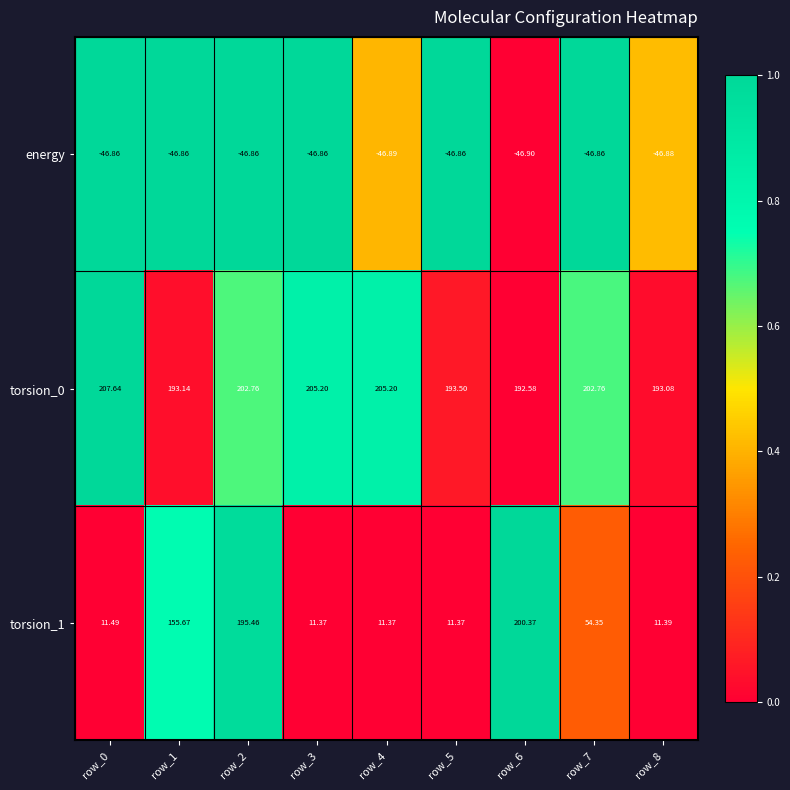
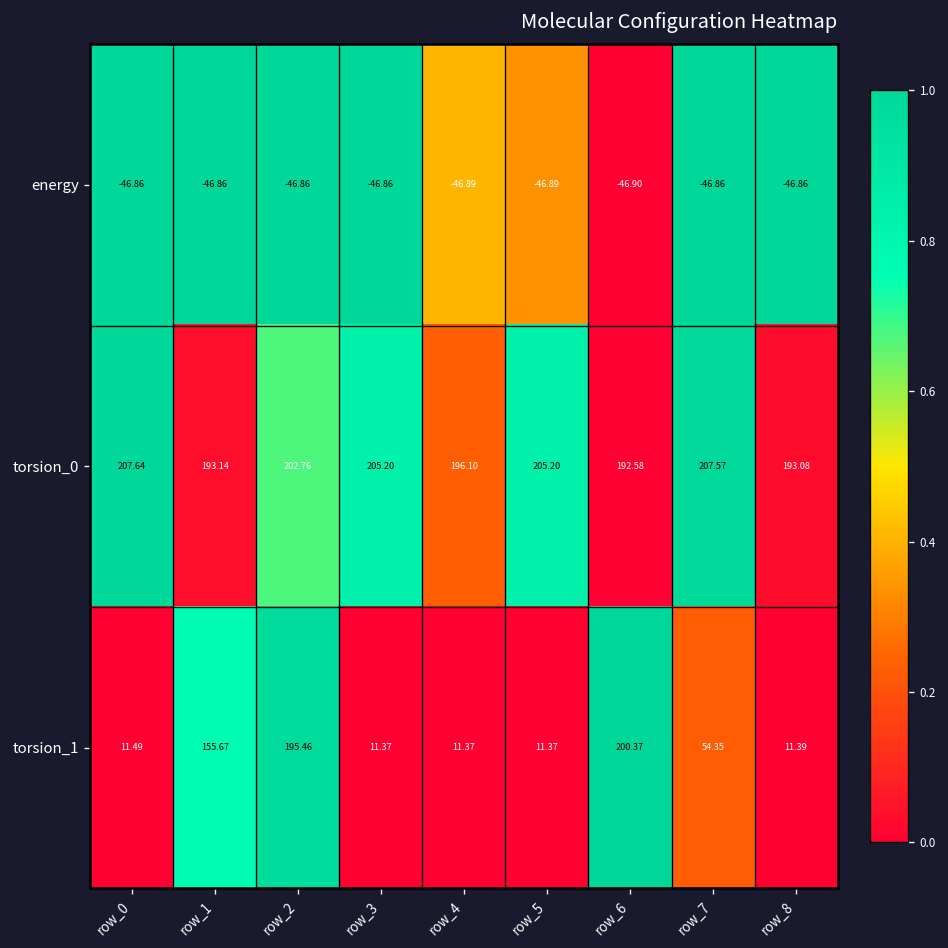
energy, row_5: -46.86 -> -46.89
energy, row_8: -46.88 -> -46.86
torsion_0, row_4: 205.20 -> 196.10
torsion_0, row_5: 193.50 -> 205.20
torsion_0, row_7: 202.76 -> 207.57
